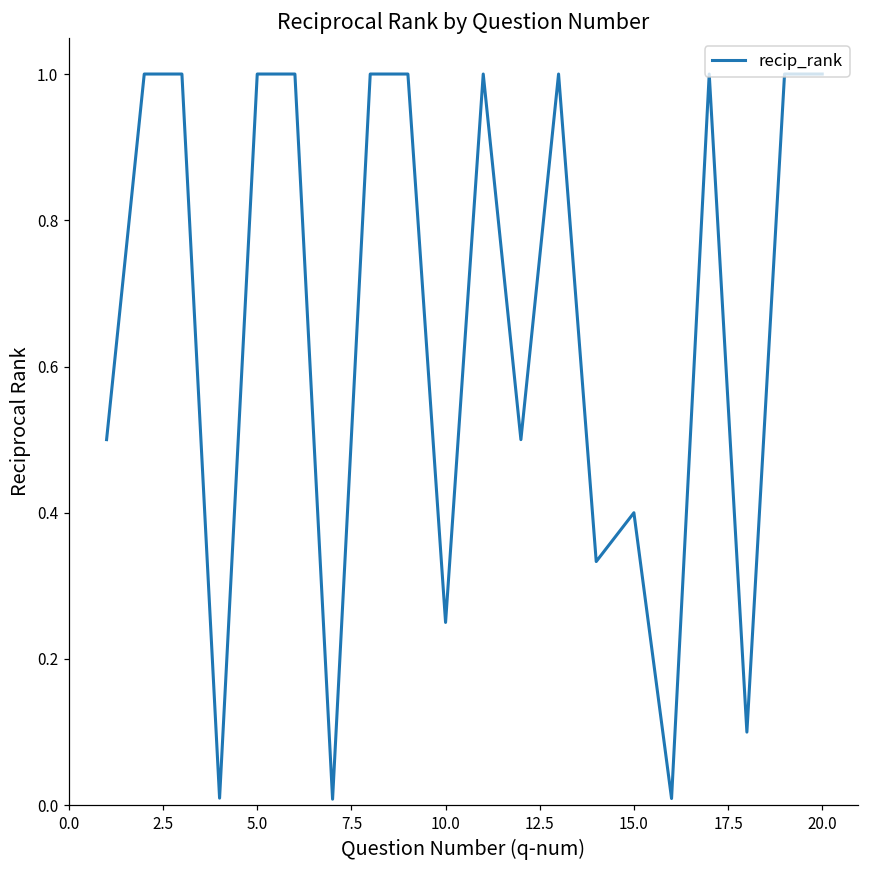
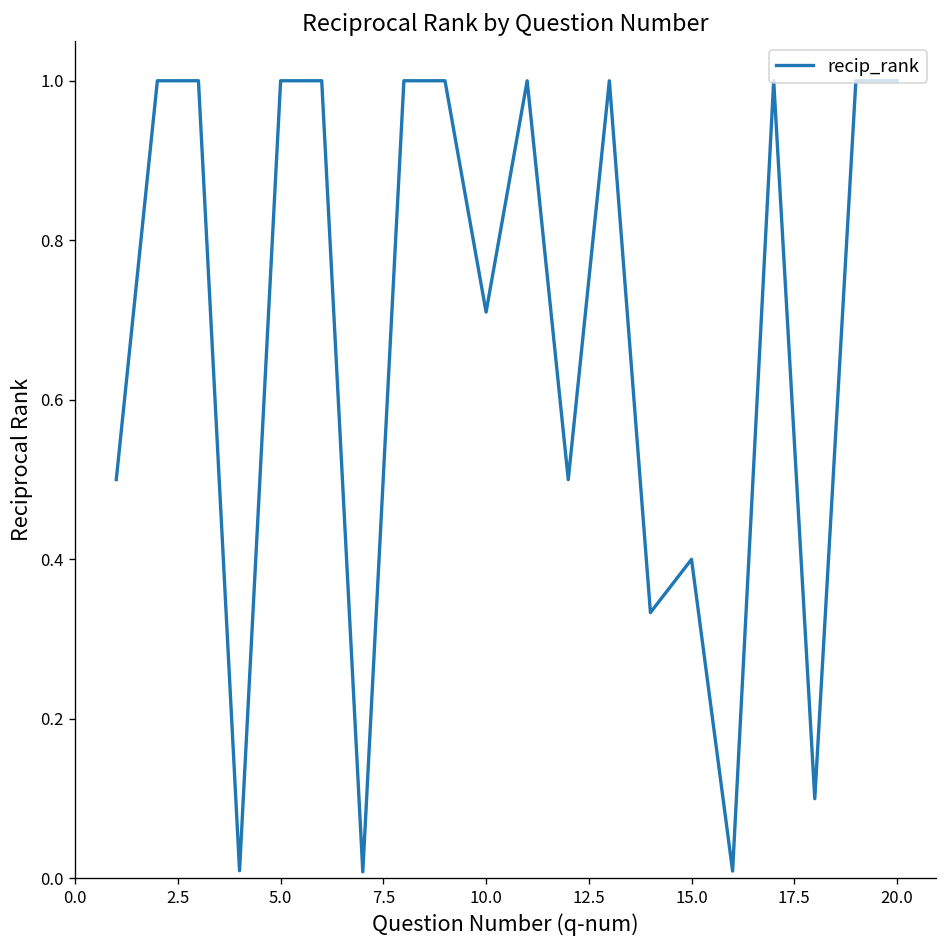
10.0: 0.25 -> 0.71
